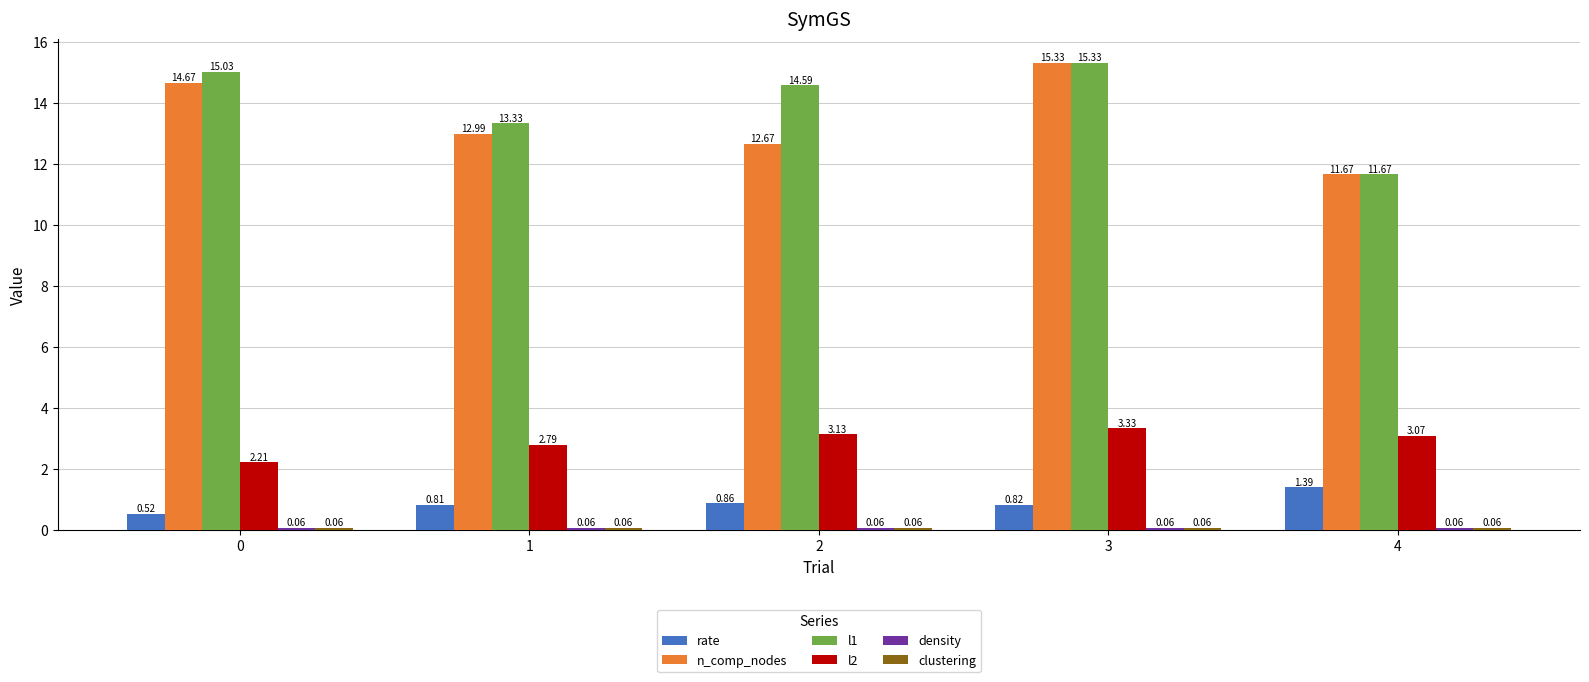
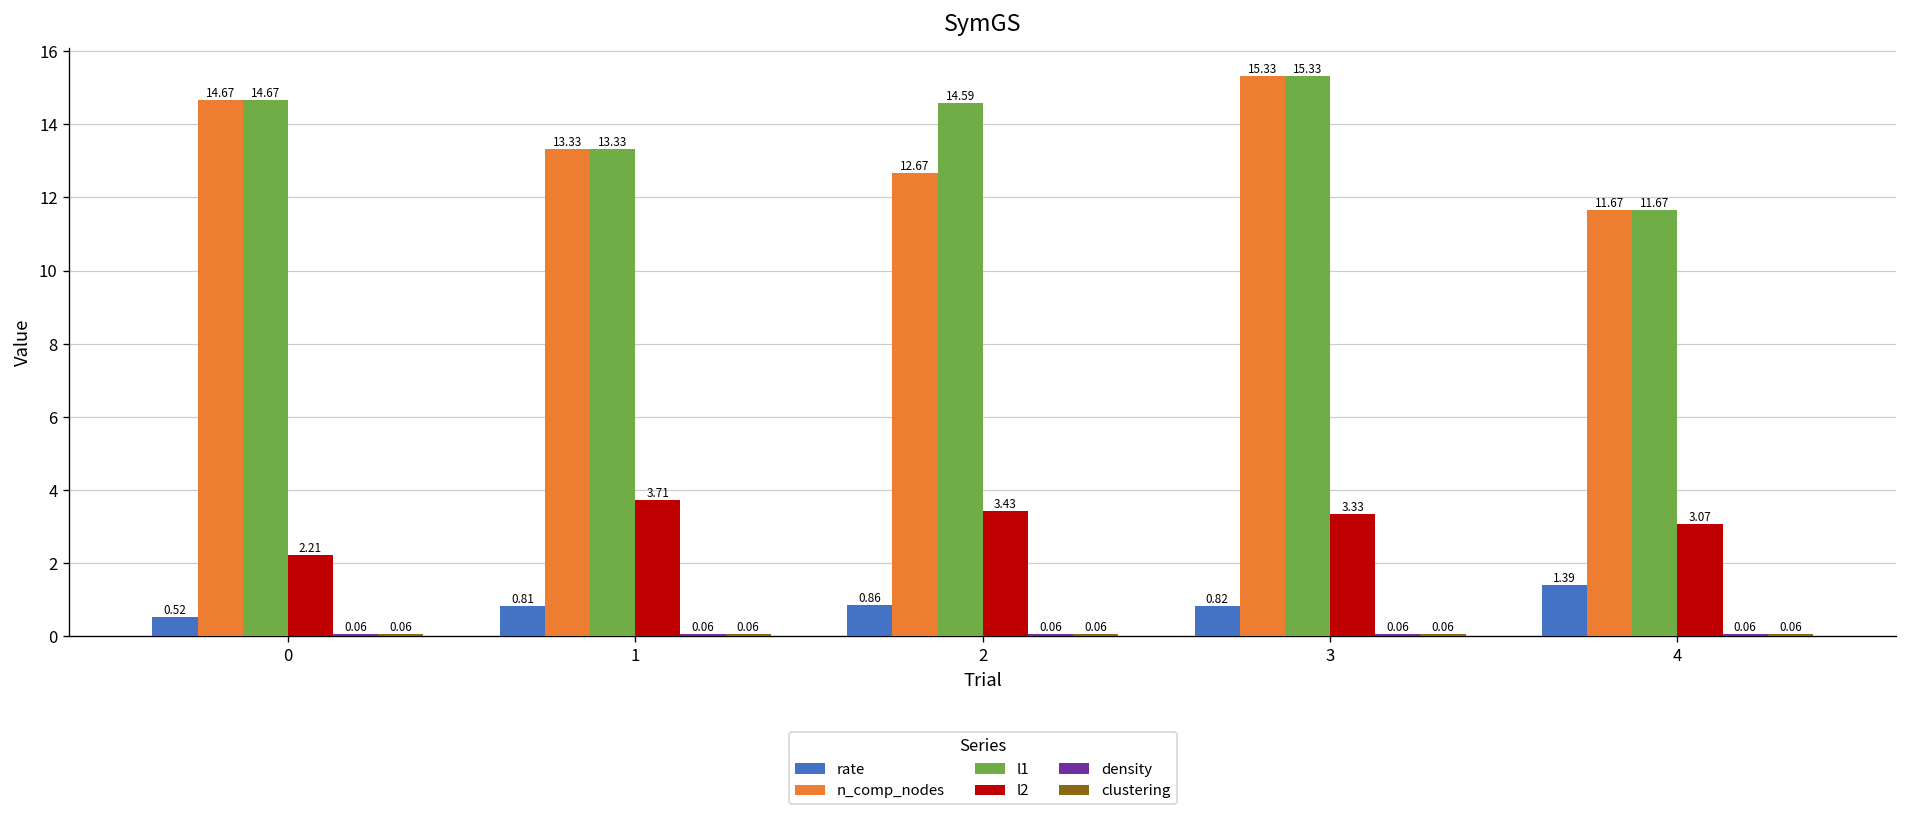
l1, 0: 15.03 -> 14.67
n_comp_nodes, 1: 12.99 -> 13.33
l2, 1: 2.79 -> 3.71
l2, 2: 3.13 -> 3.43
